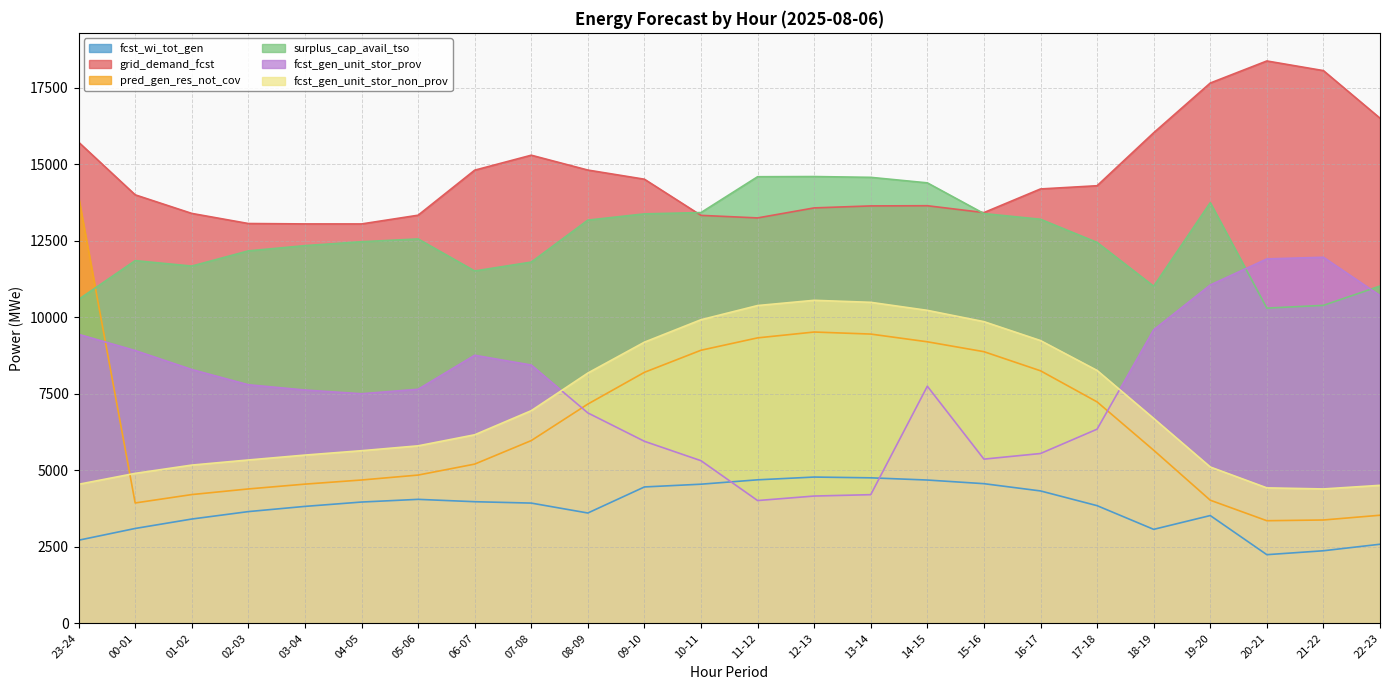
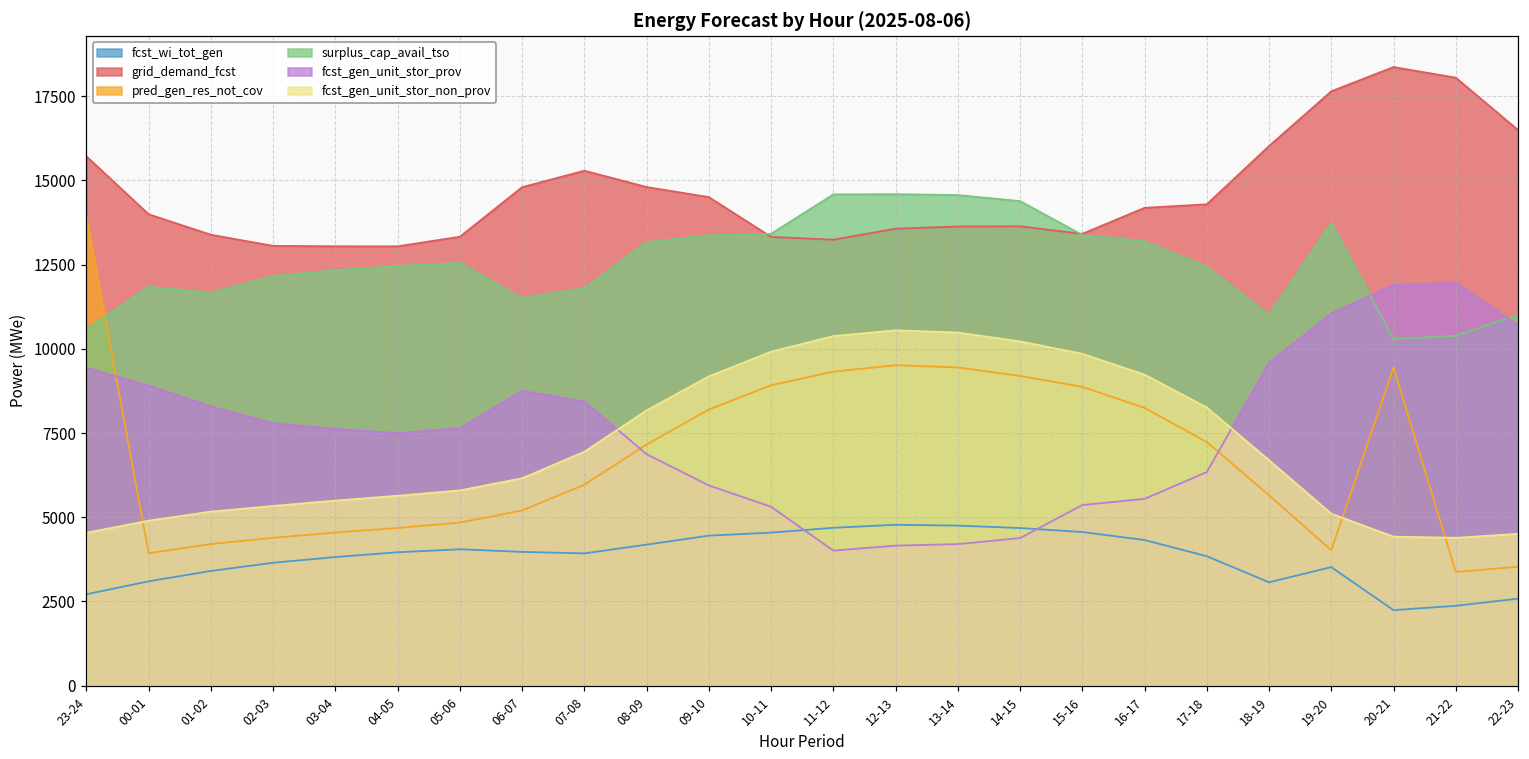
fcst_wi_tot_gen, 08-09: 3600 -> 4200
fcst_gen_unit_stor_prov, 14-15: 7700 -> 4400
pred_gen_res_not_cov, 20-21: 3400 -> 9400
